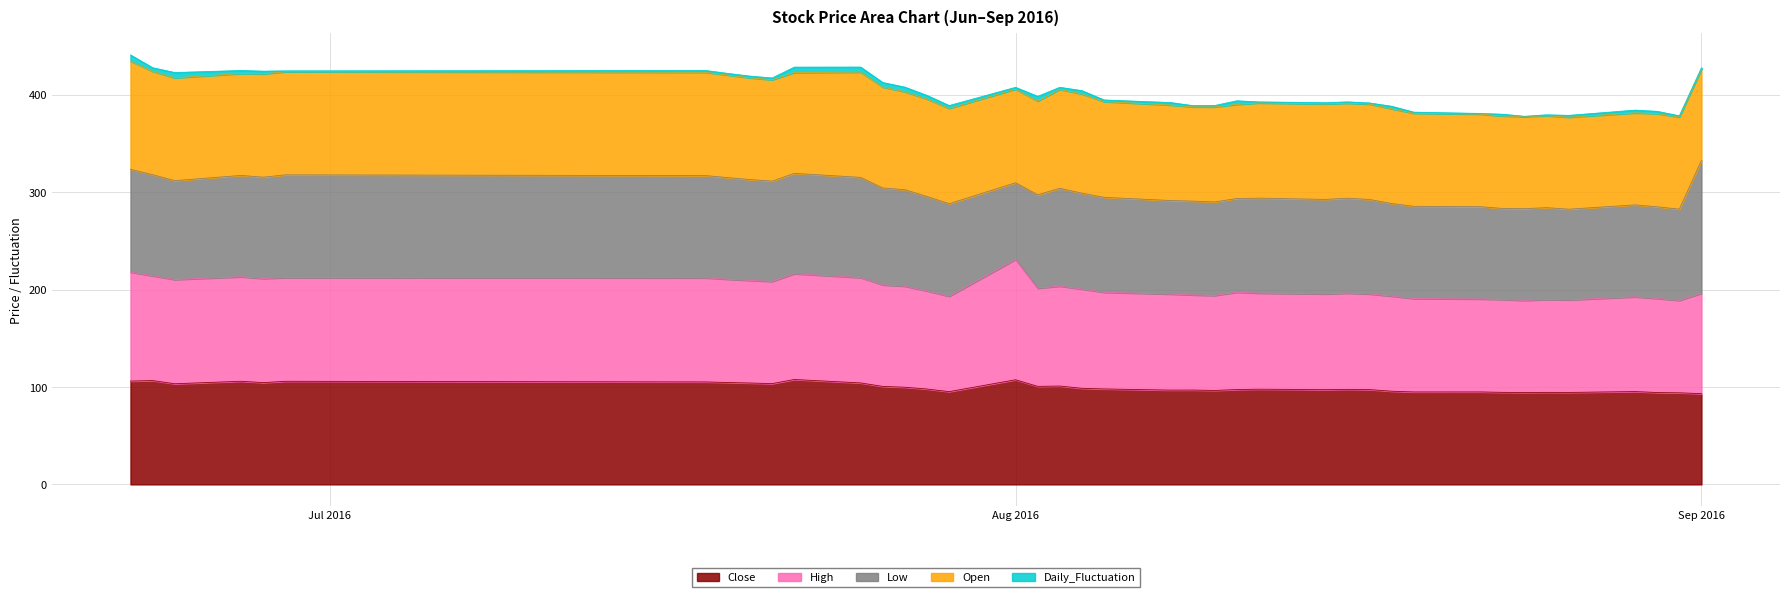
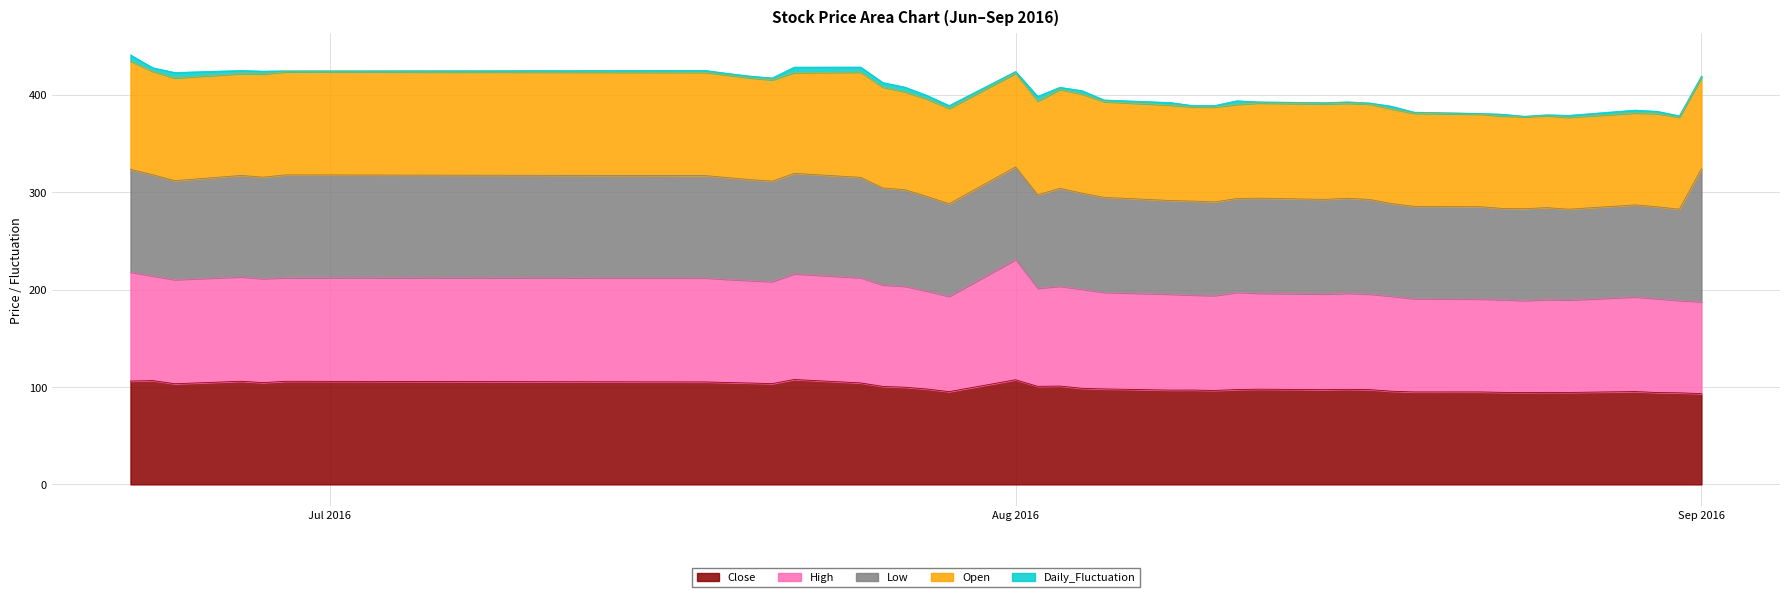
Low, Aug 2016: 80 -> 100
High, Sep 2016: 100 -> 90
